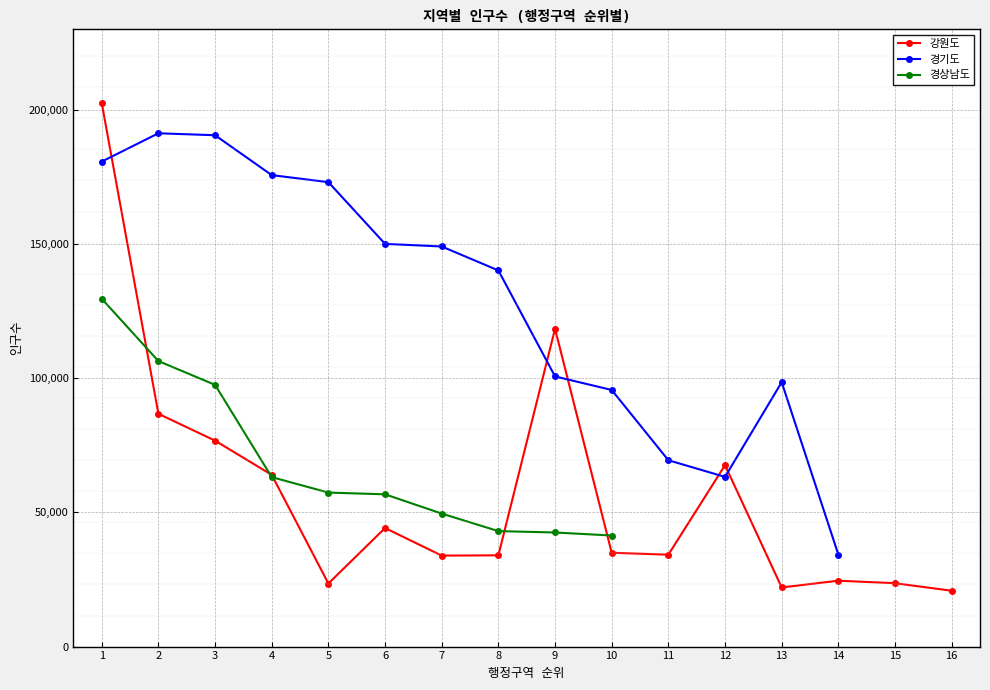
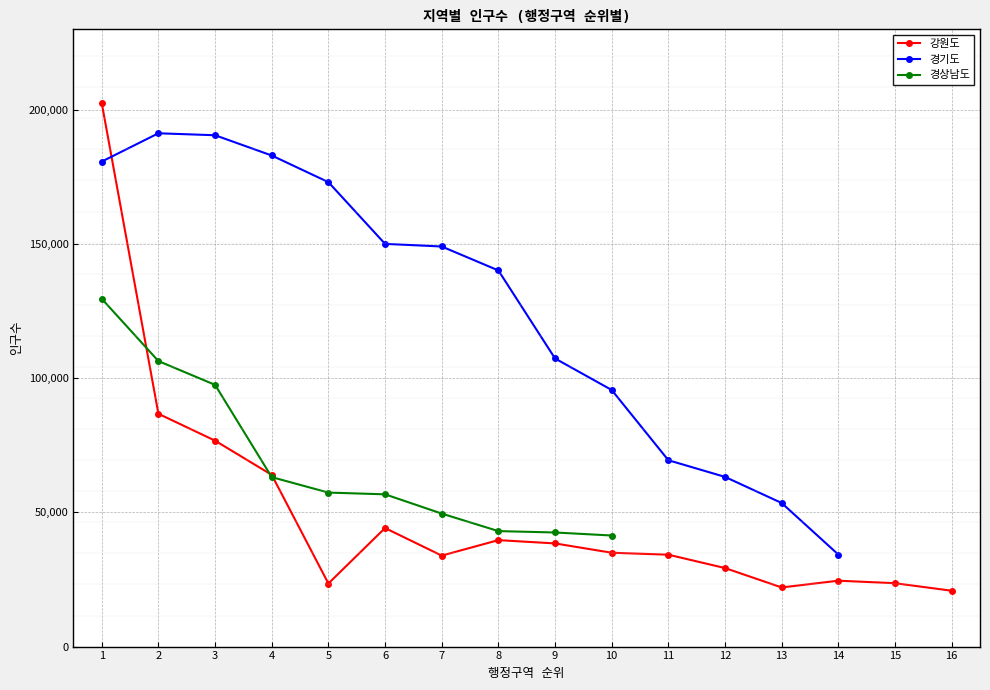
경기도, 4: 176,000 -> 183,000
강원도, 8: 34,000 -> 40,000
강원도, 9: 118,000 -> 38,000
경기도, 9: 101,000 -> 107,000
강원도, 12: 68,000 -> 29,000
경기도, 13: 99,000 -> 53,000
